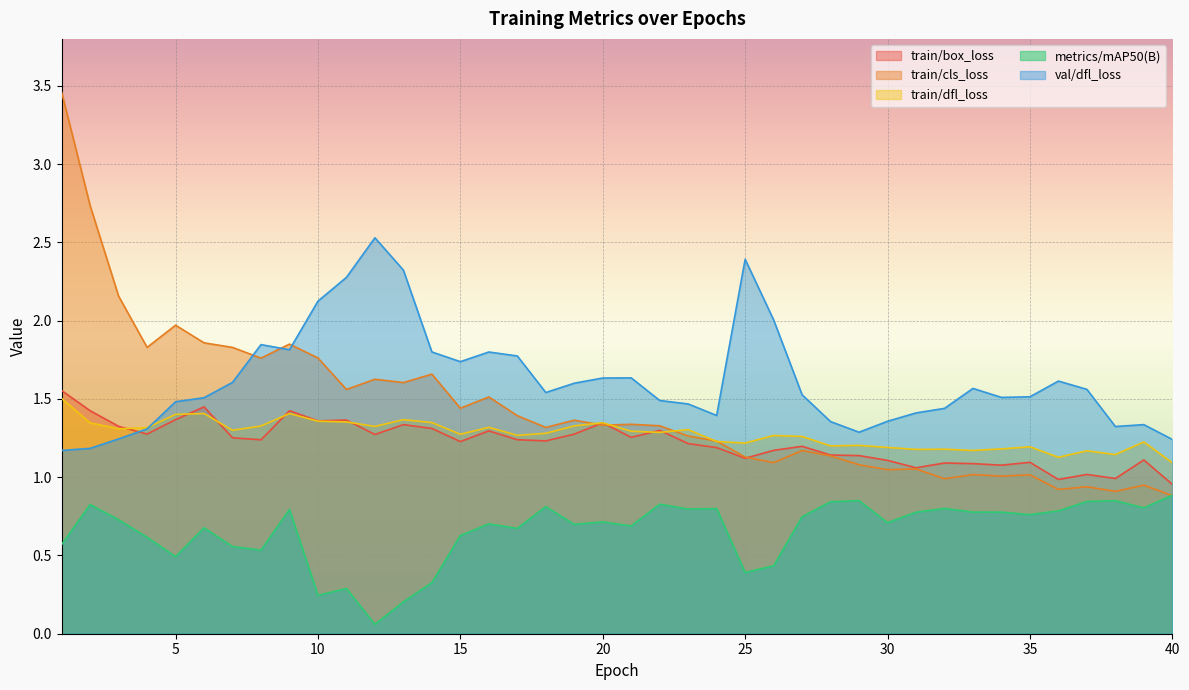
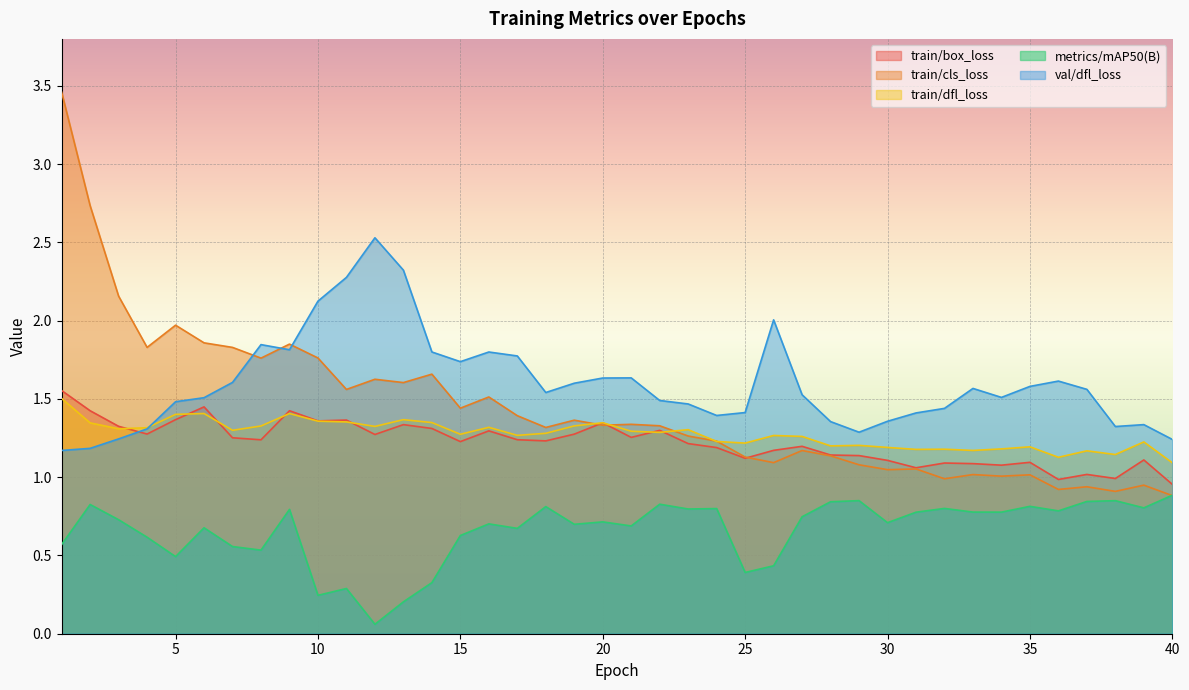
val/dfl_loss, 25: 2.39 -> 1.41
metrics/mAP50(B), 35: 0.76 -> 0.81
val/dfl_loss, 35: 1.51 -> 1.58
